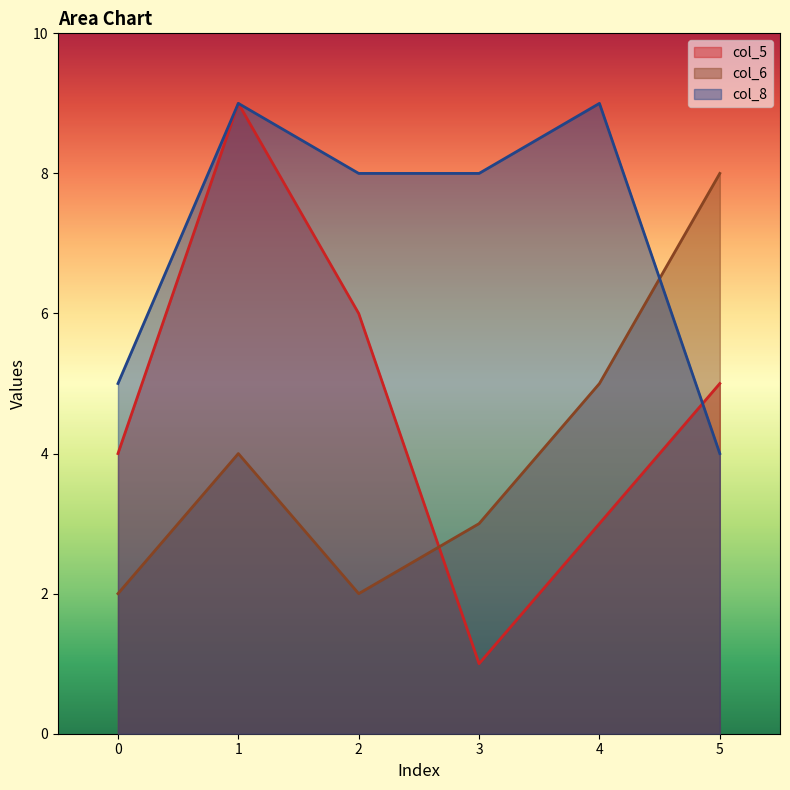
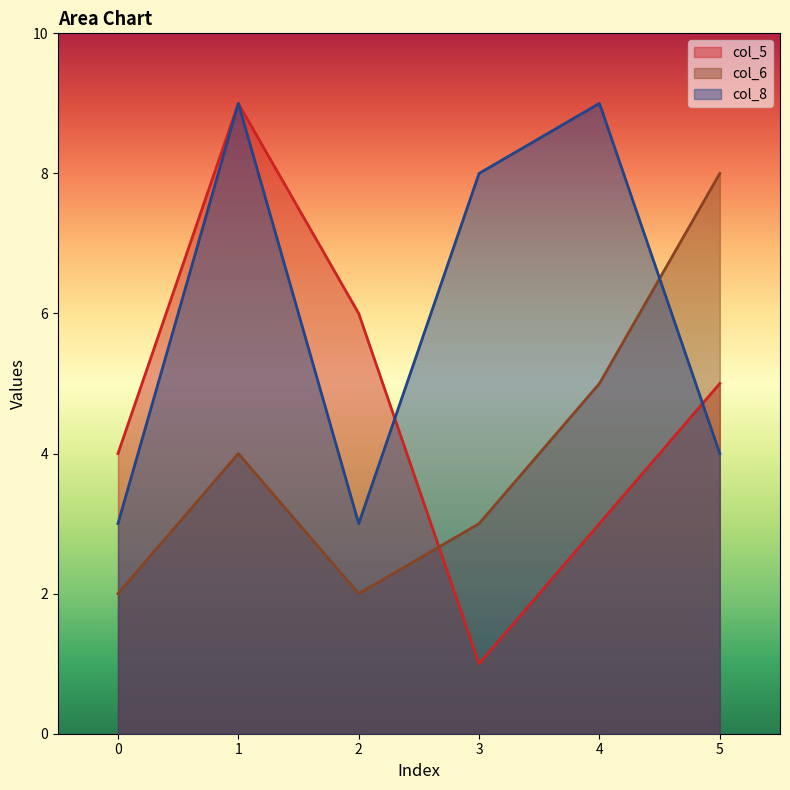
col_8, 0: 5 -> 3
col_8, 2: 8 -> 3
